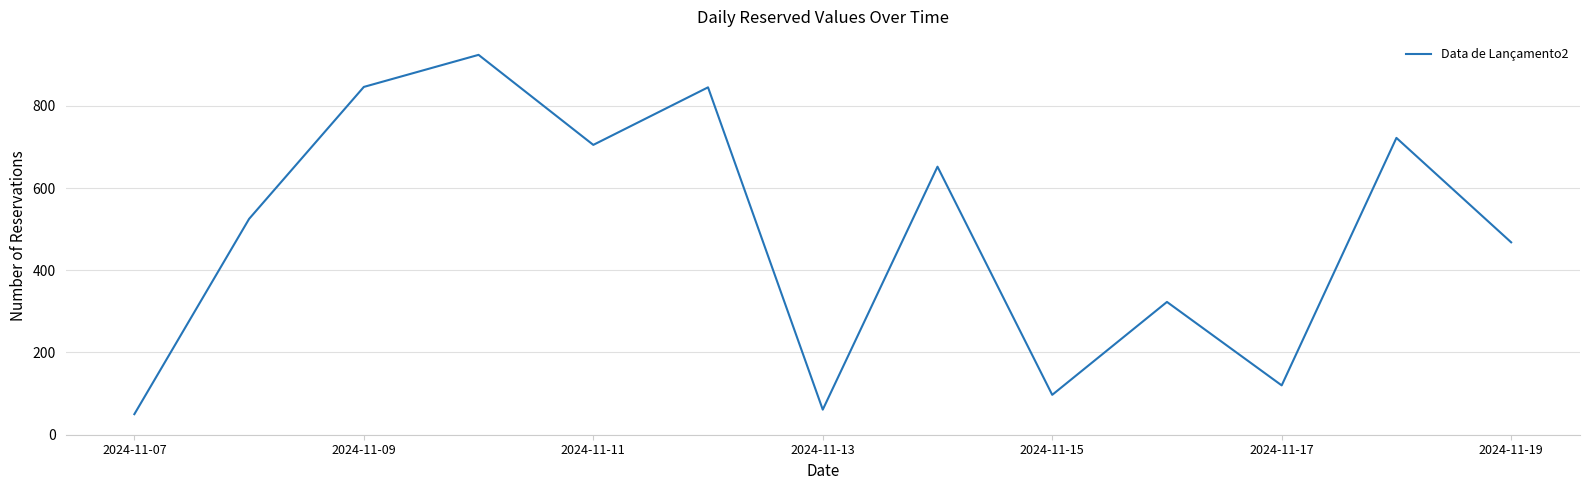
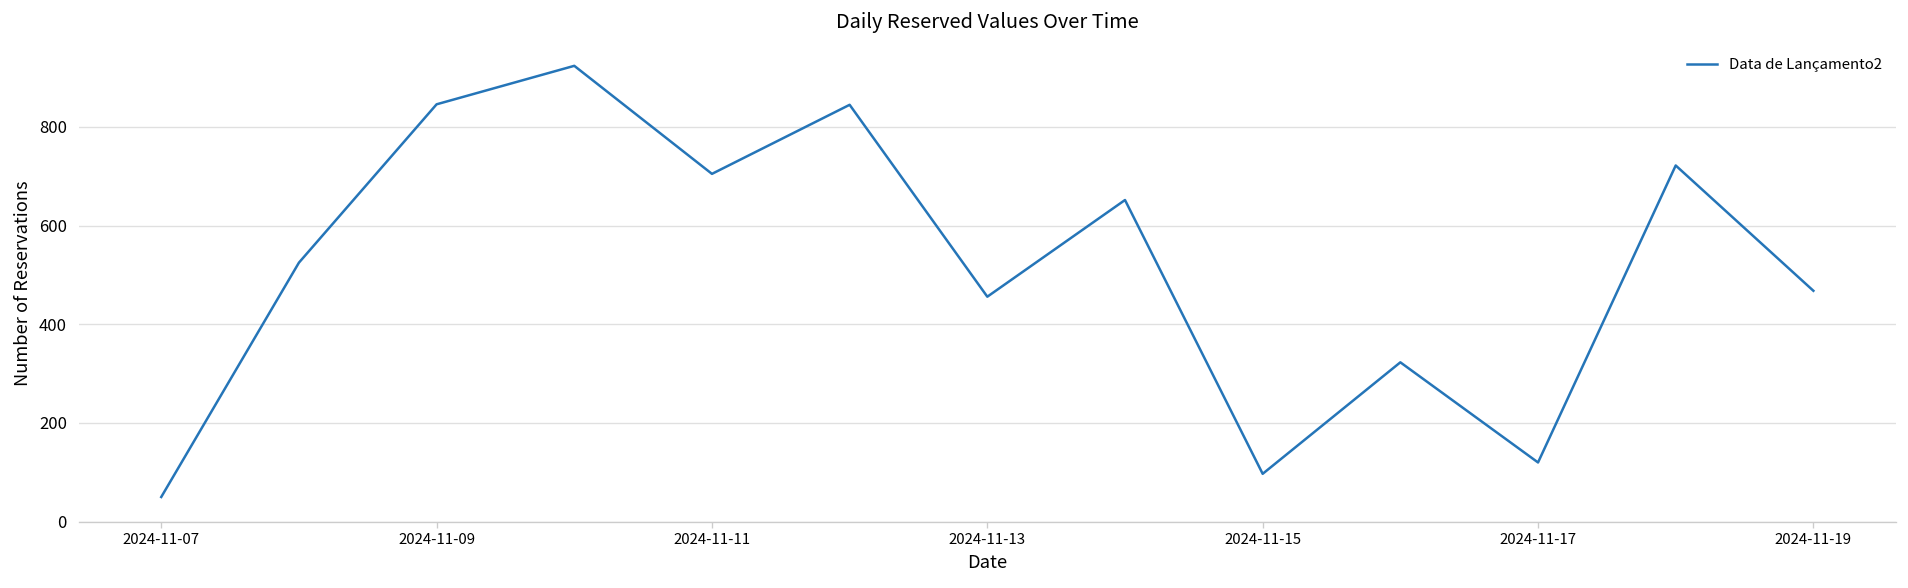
2024-11-13: 60 -> 460
